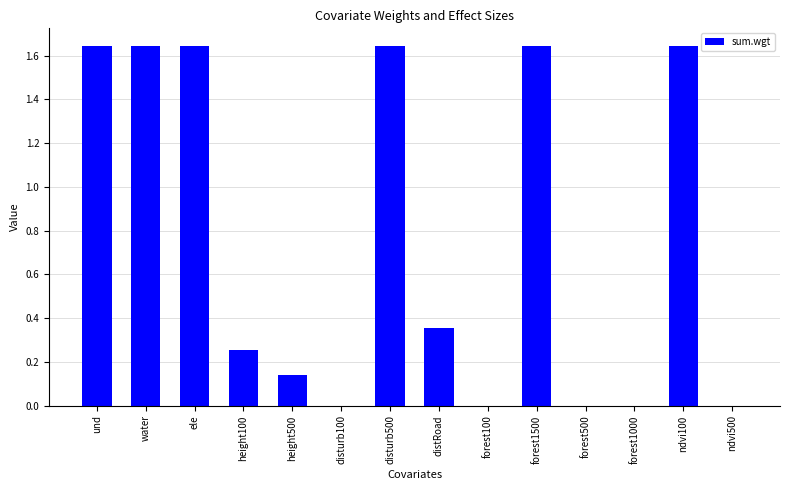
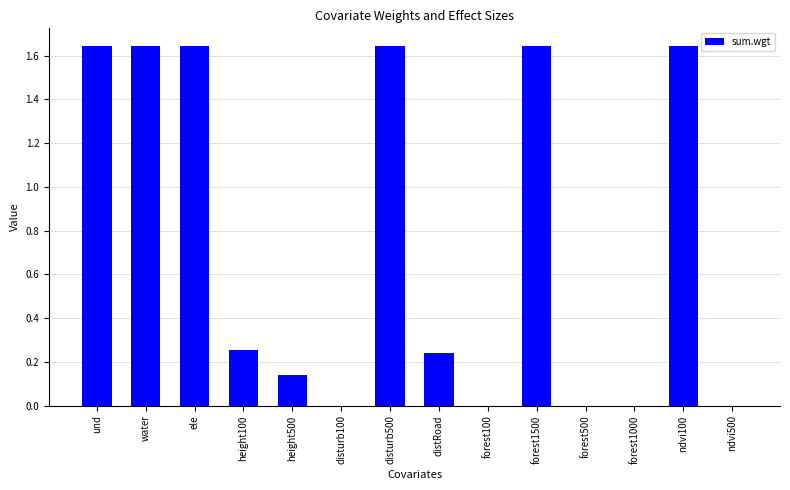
distRoad: 0.36 -> 0.24
